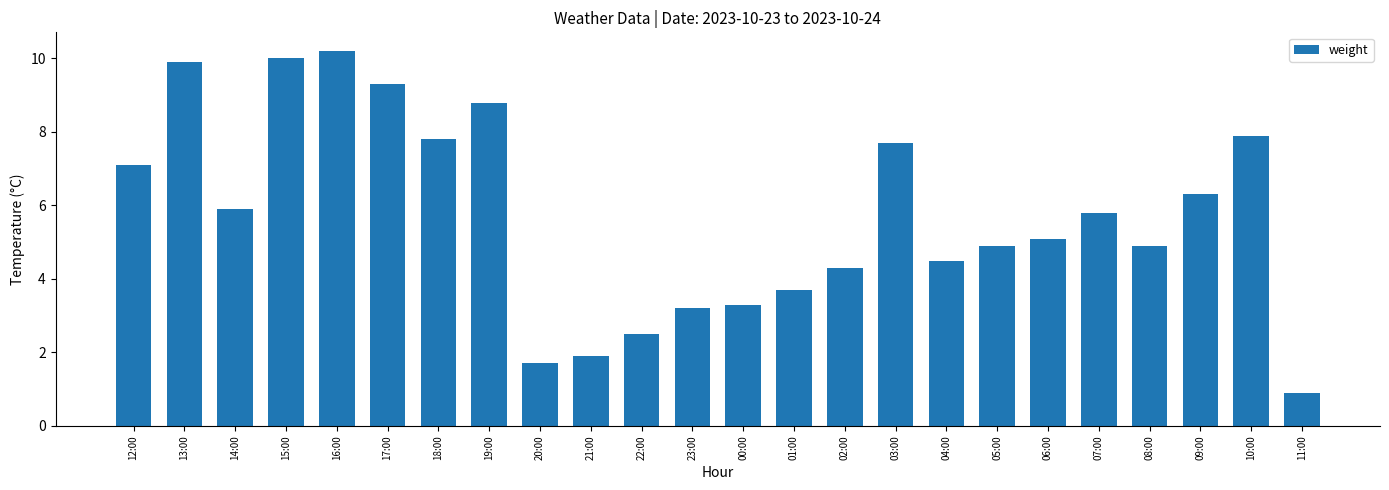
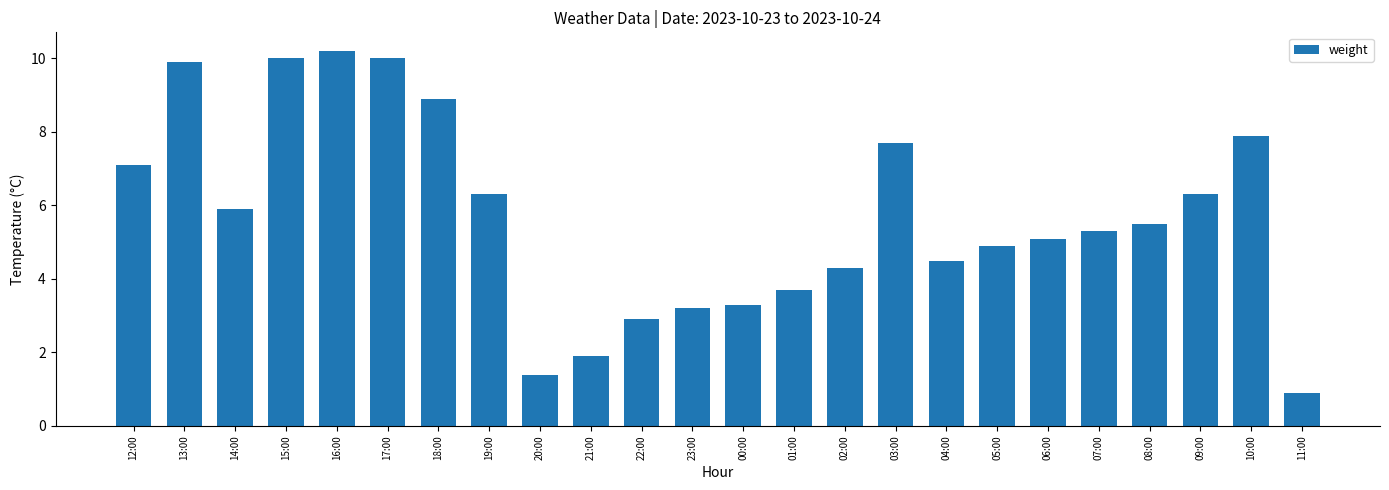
17:00: 9.3 -> 10.0
18:00: 7.8 -> 8.9
19:00: 8.8 -> 6.3
20:00: 1.7 -> 1.4
22:00: 2.5 -> 2.9
07:00: 5.8 -> 5.3
08:00: 4.9 -> 5.5
